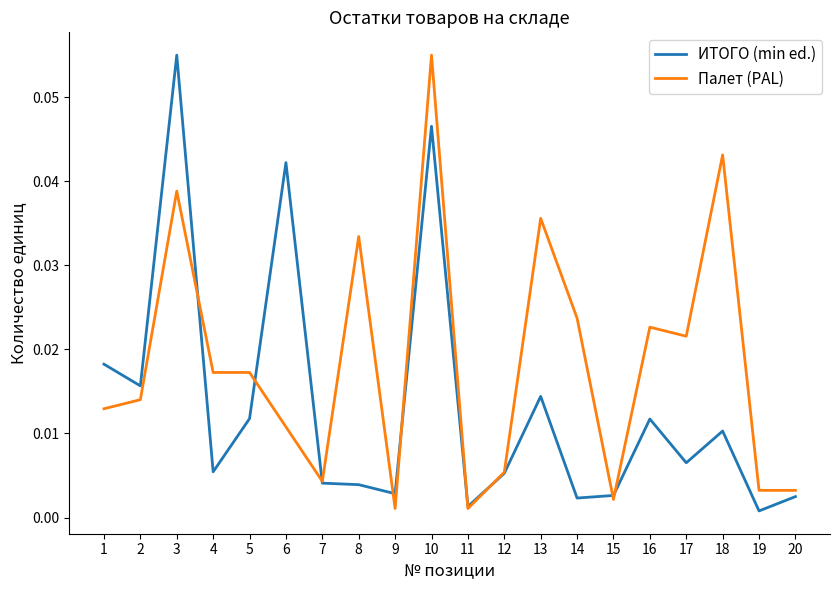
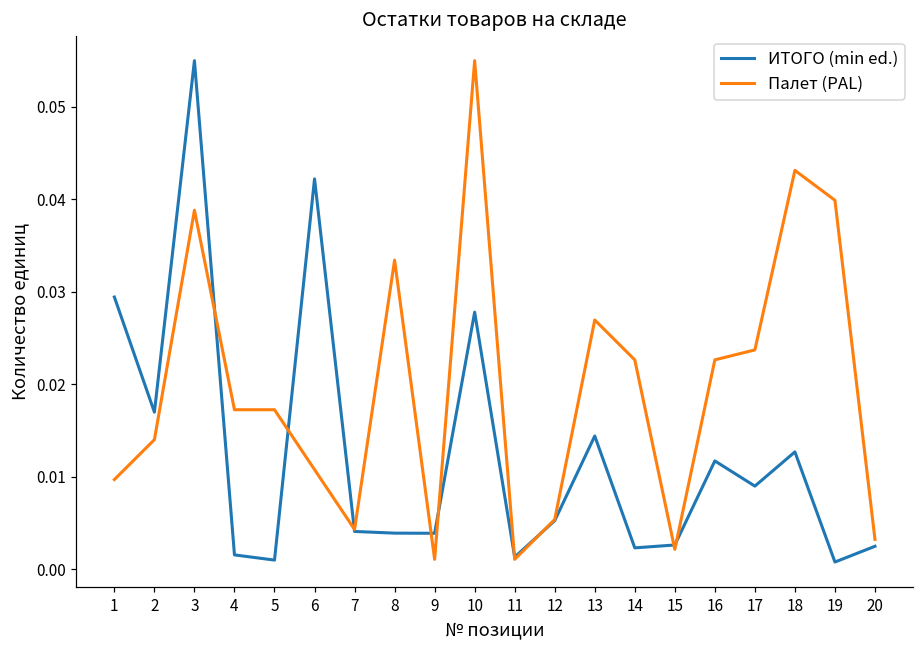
ИТОГО (min ed.), 1: 0.018 -> 0.029
Палет (PAL), 1: 0.013 -> 0.010
ИТОГО (min ed.), 2: 0.016 -> 0.017
ИТОГО (min ed.), 4: 0.005 -> 0.002
ИТОГО (min ed.), 5: 0.012 -> 0.001
ИТОГО (min ed.), 9: 0.003 -> 0.004
ИТОГО (min ed.), 10: 0.047 -> 0.028
Палет (PAL), 13: 0.036 -> 0.027
Палет (PAL), 14: 0.024 -> 0.023
ИТОГО (min ed.), 17: 0.007 -> 0.009
Палет (PAL), 17: 0.022 -> 0.024
ИТОГО (min ed.), 18: 0.010 -> 0.013
Палет (PAL), 19: 0.003 -> 0.040
